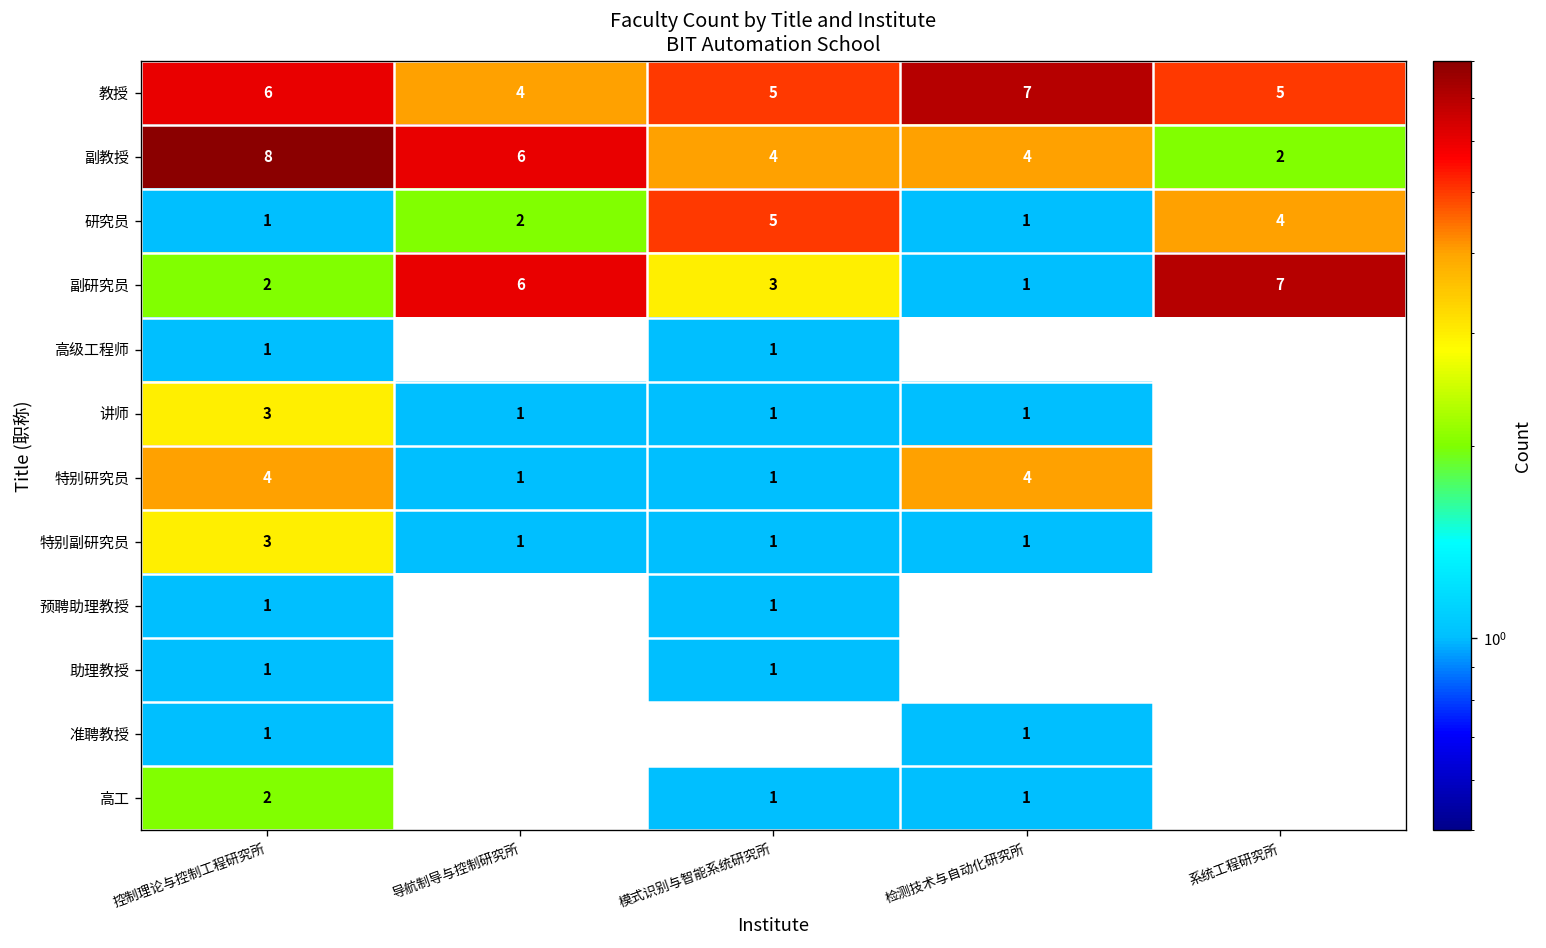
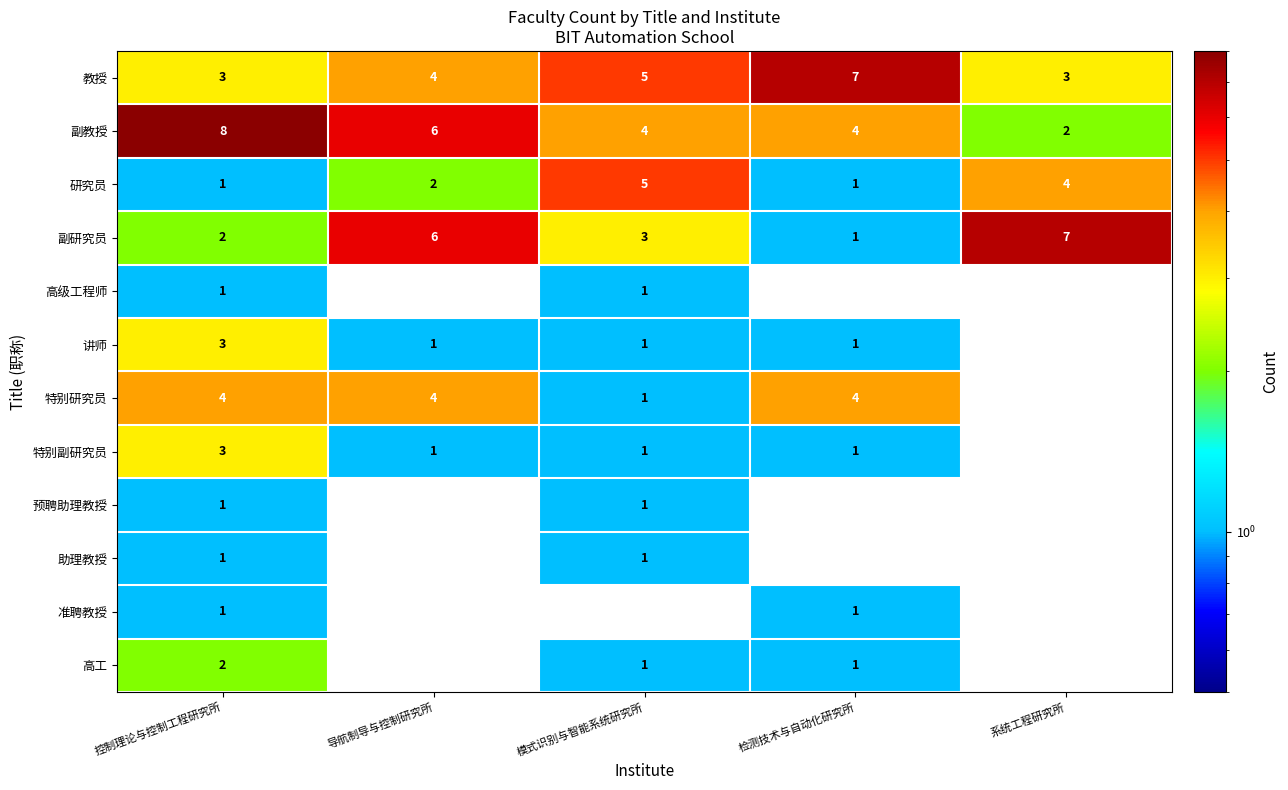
教授, 控制理论与控制工程研究所: 6 -> 3
教授, 系统工程研究所: 5 -> 3
特别研究员, 导航制导与控制研究所: 1 -> 4
